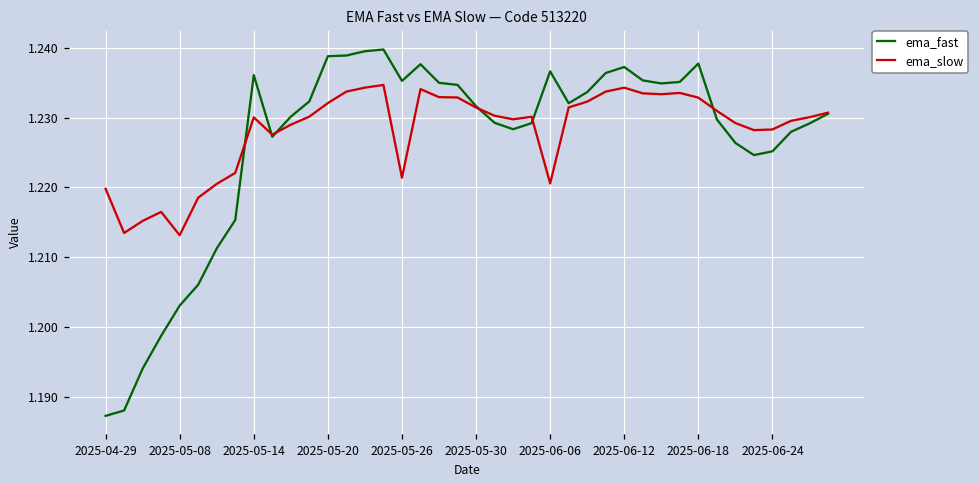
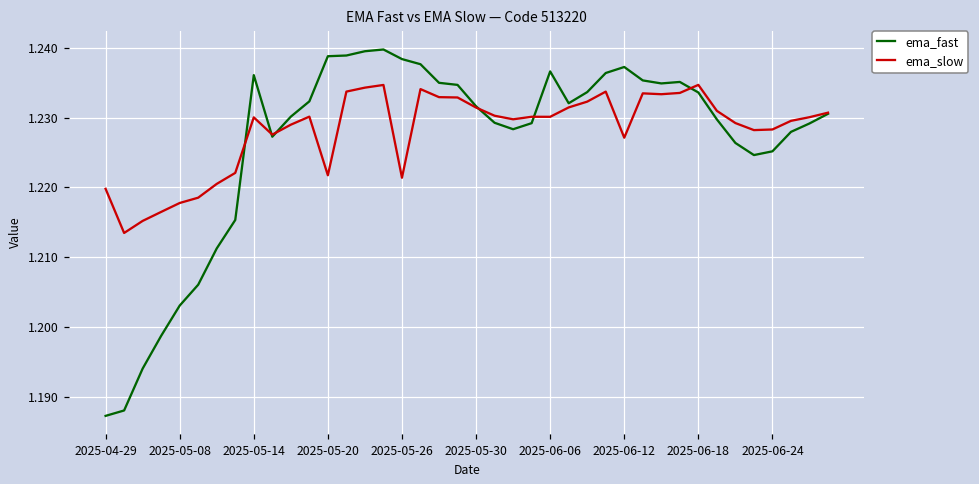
ema_slow, 2025-05-08: 1.213 -> 1.218
ema_slow, 2025-05-20: 1.232 -> 1.222
ema_fast, 2025-05-26: 1.235 -> 1.238
ema_slow, 2025-06-06: 1.221 -> 1.230
ema_slow, 2025-06-12: 1.234 -> 1.227
ema_fast, 2025-06-18: 1.238 -> 1.234
ema_slow, 2025-06-18: 1.233 -> 1.235
